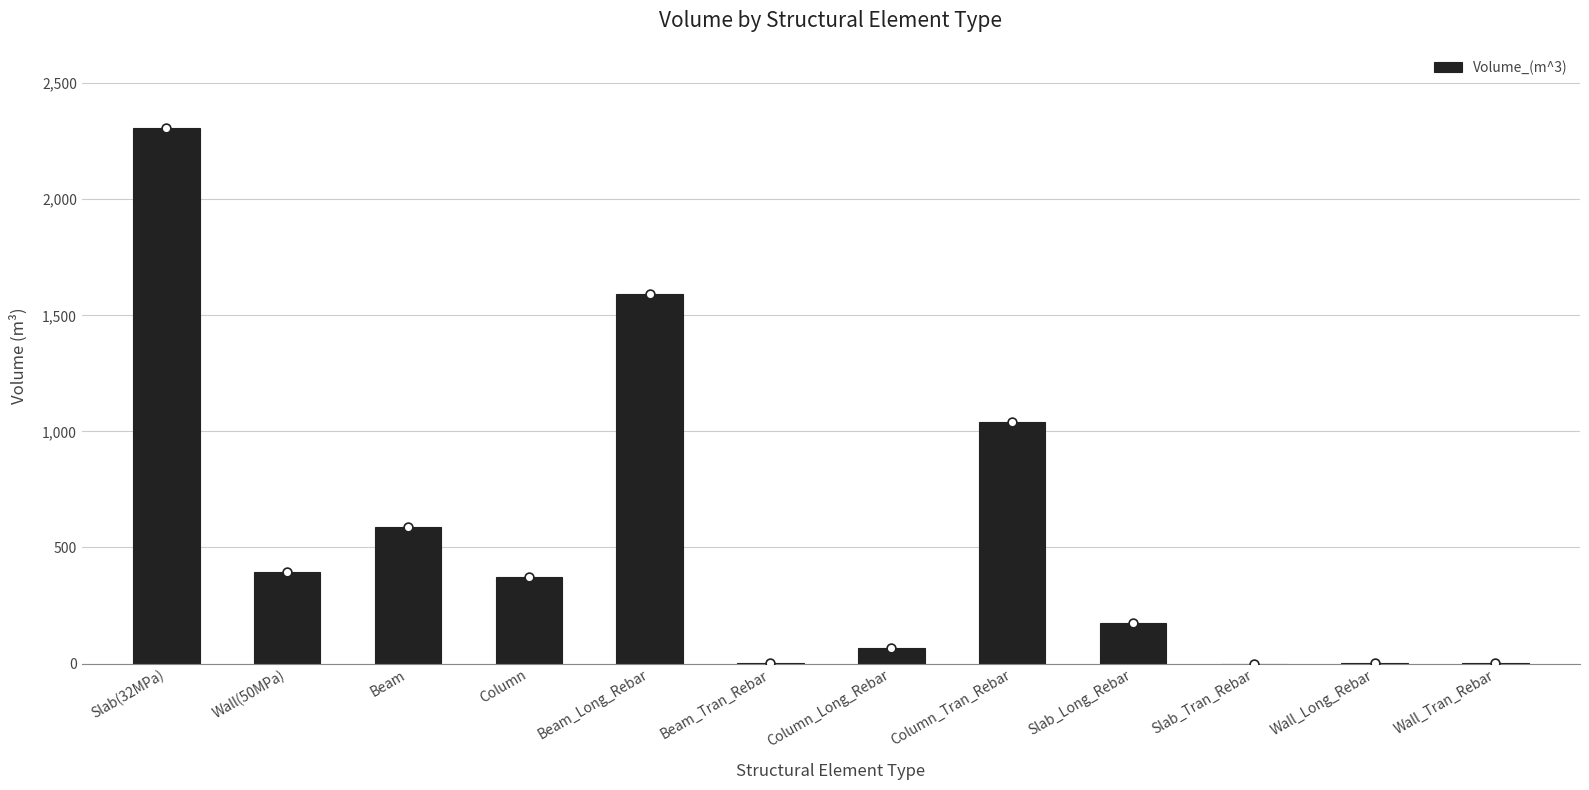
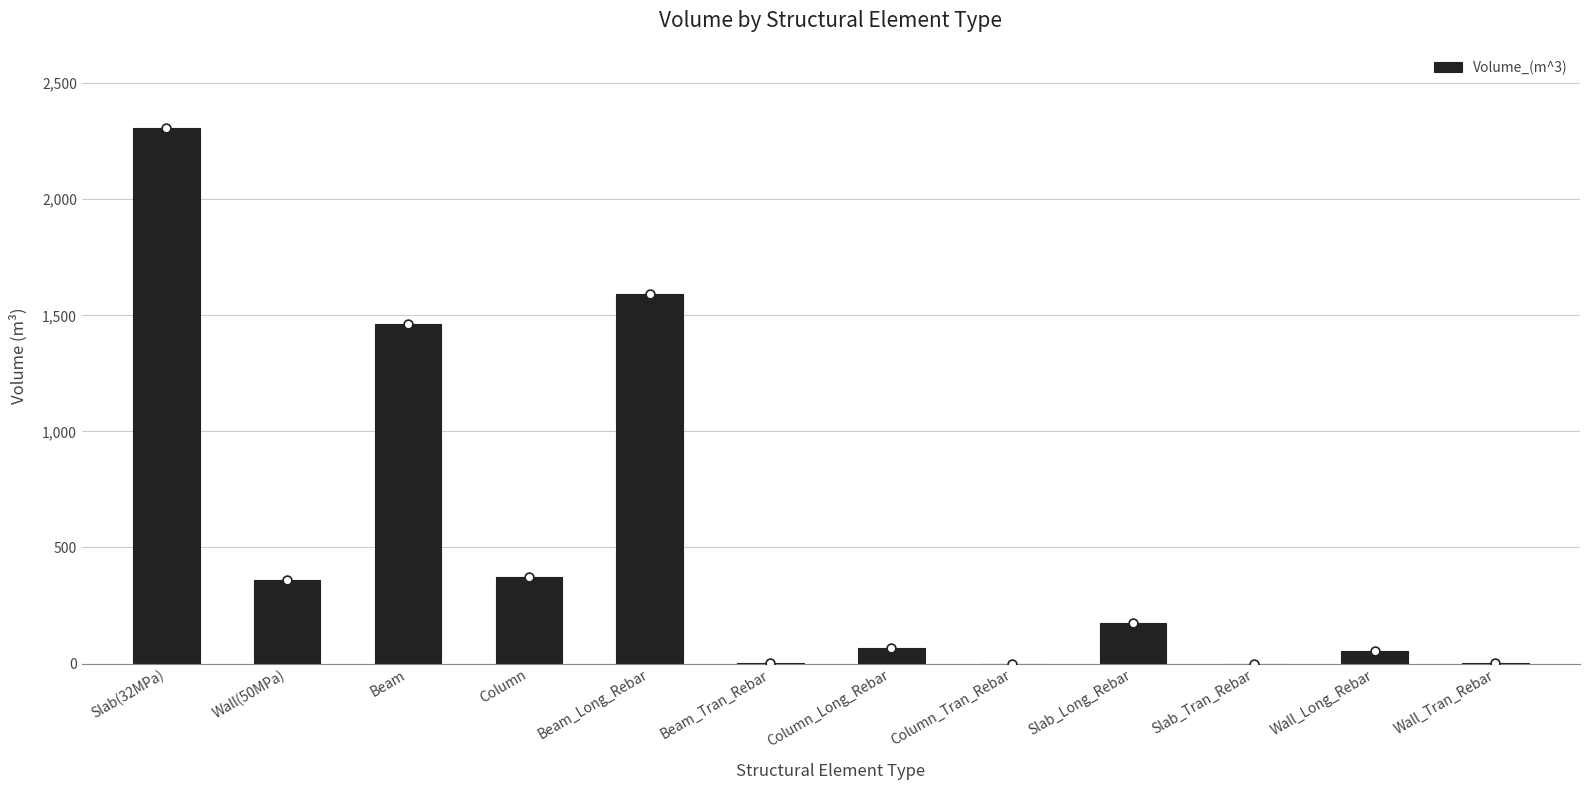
Volume_(m^3), Wall(50MPa): 400 -> 360
Volume_(m^3), Beam: 590 -> 1,460
Volume_(m^3), Column_Tran_Rebar: 1,040 -> 0
Volume_(m^3), Wall_Long_Rebar: 0 -> 50
